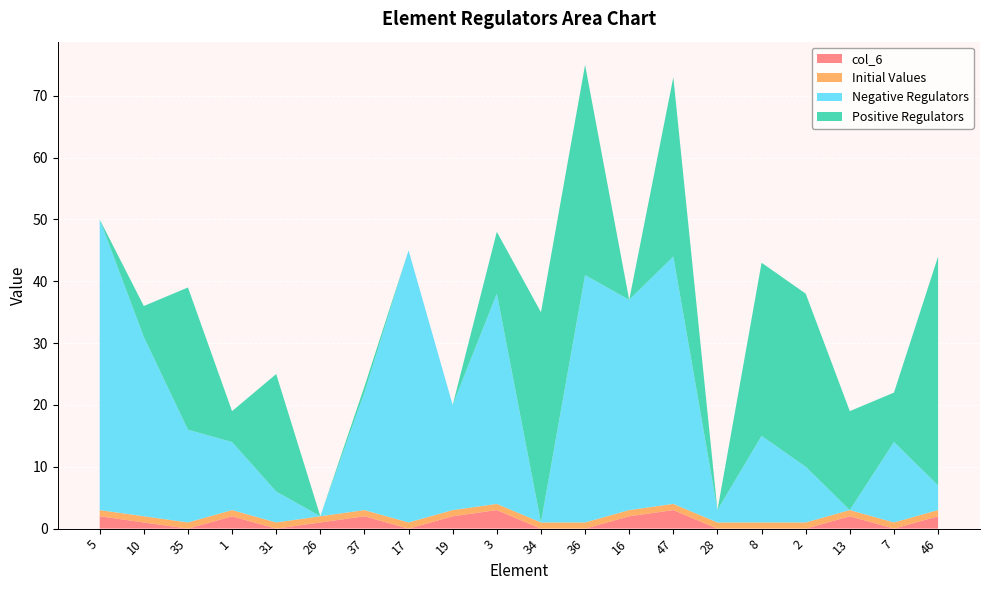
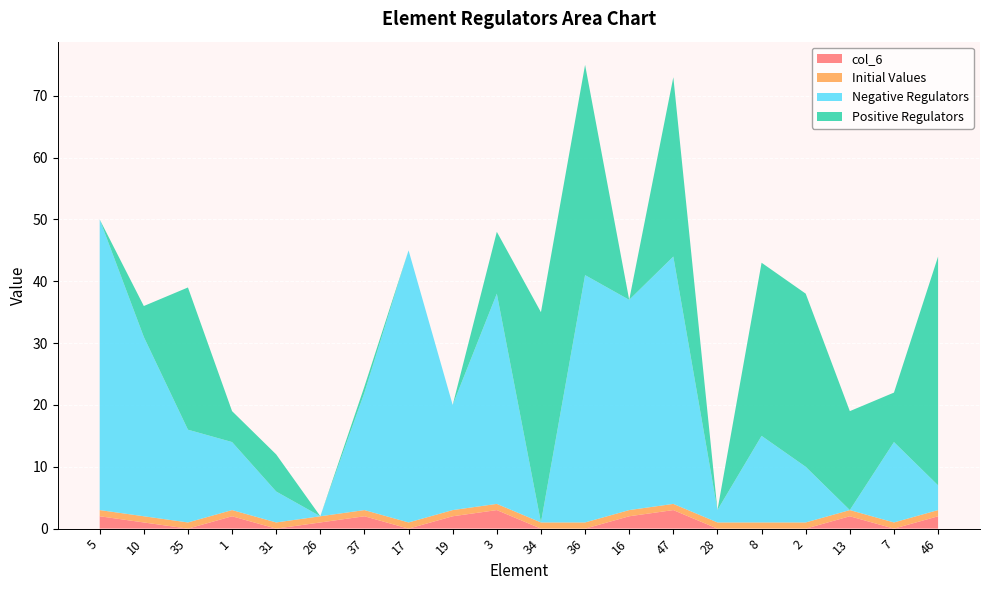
Positive Regulators, 31: 19 -> 6
